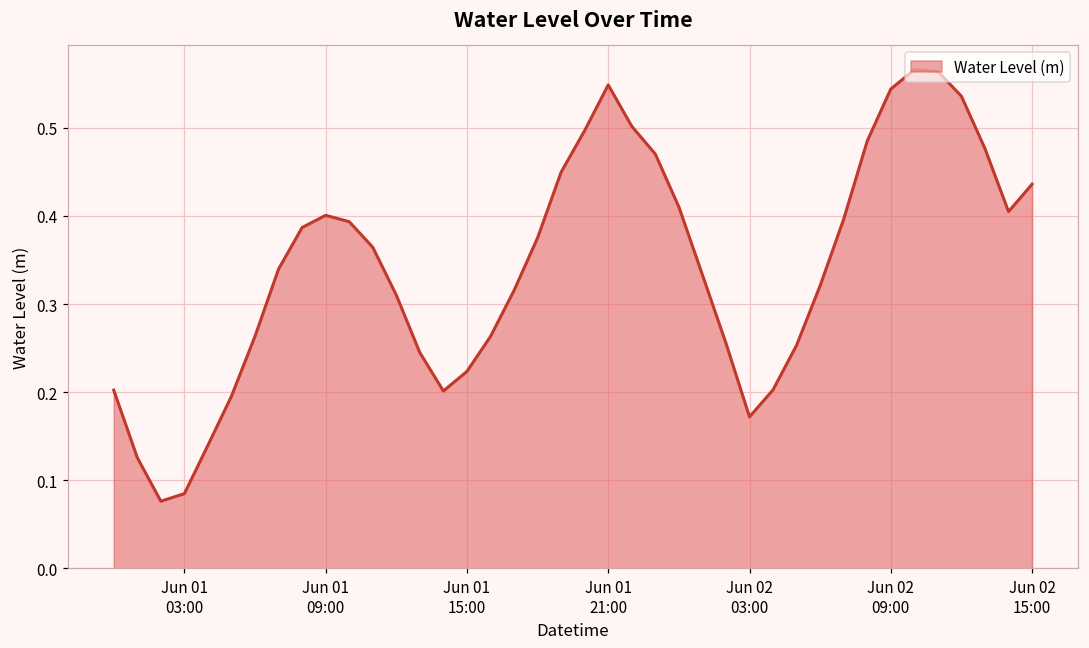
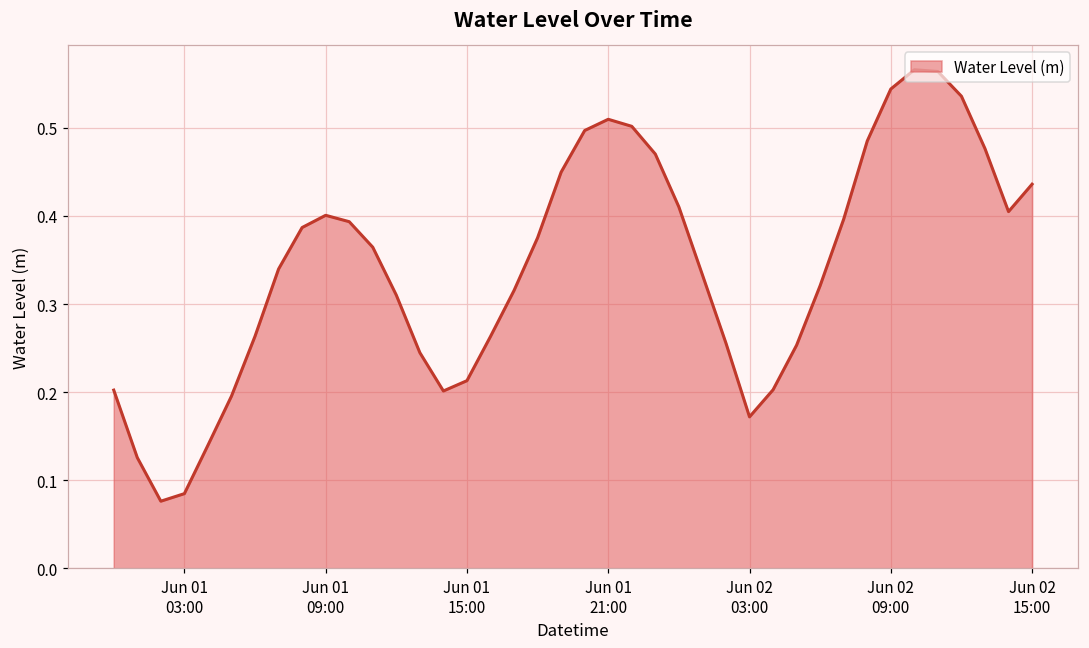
Jun 01 15:00: 0.22 -> 0.21
Jun 01 21:00: 0.55 -> 0.51
